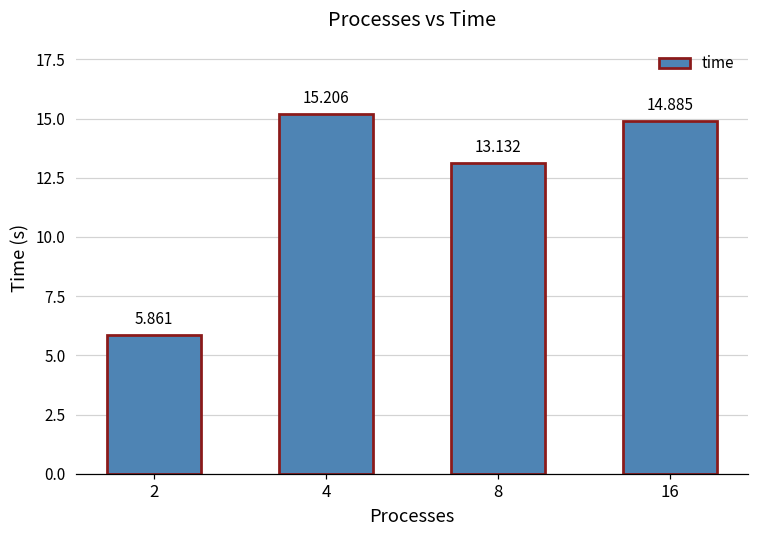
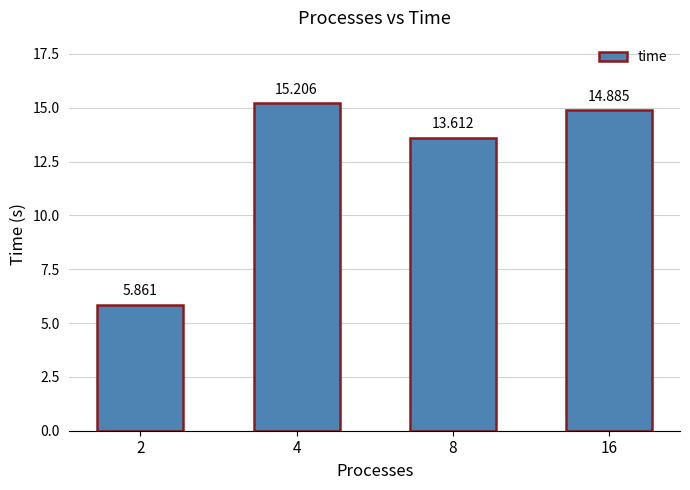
8: 13.132 -> 13.612
